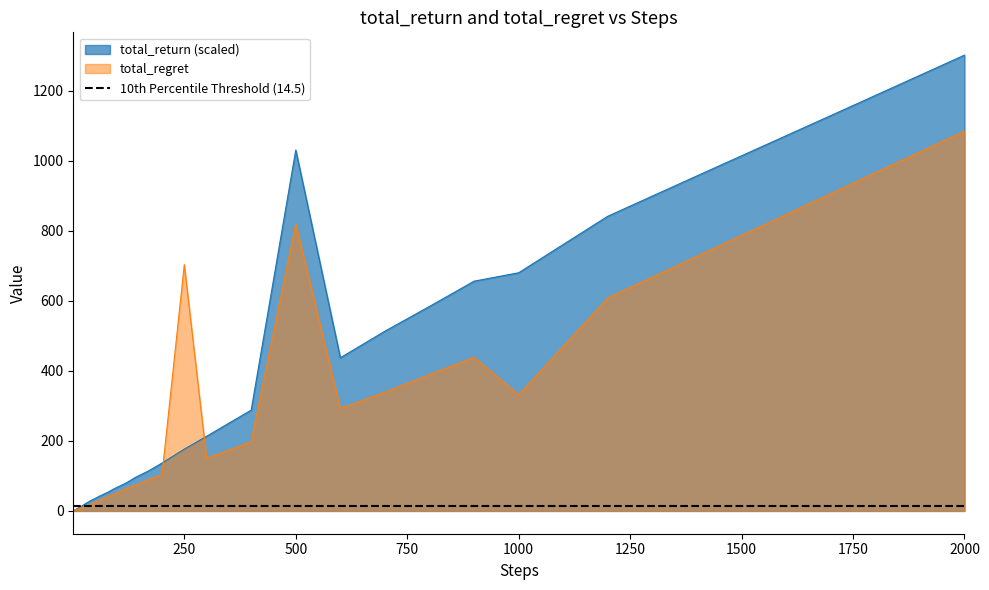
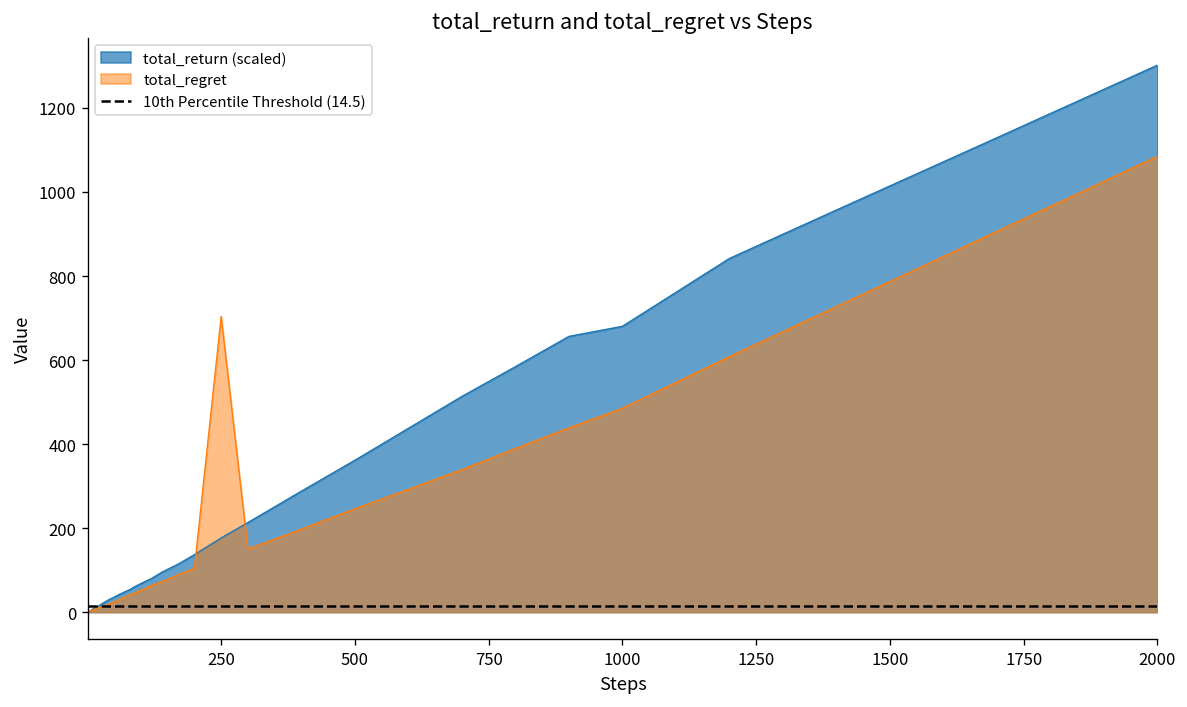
total_return (scaled), 500: 1030 -> 360
total_regret, 500: 820 -> 250
total_regret, 1000: 330 -> 490
